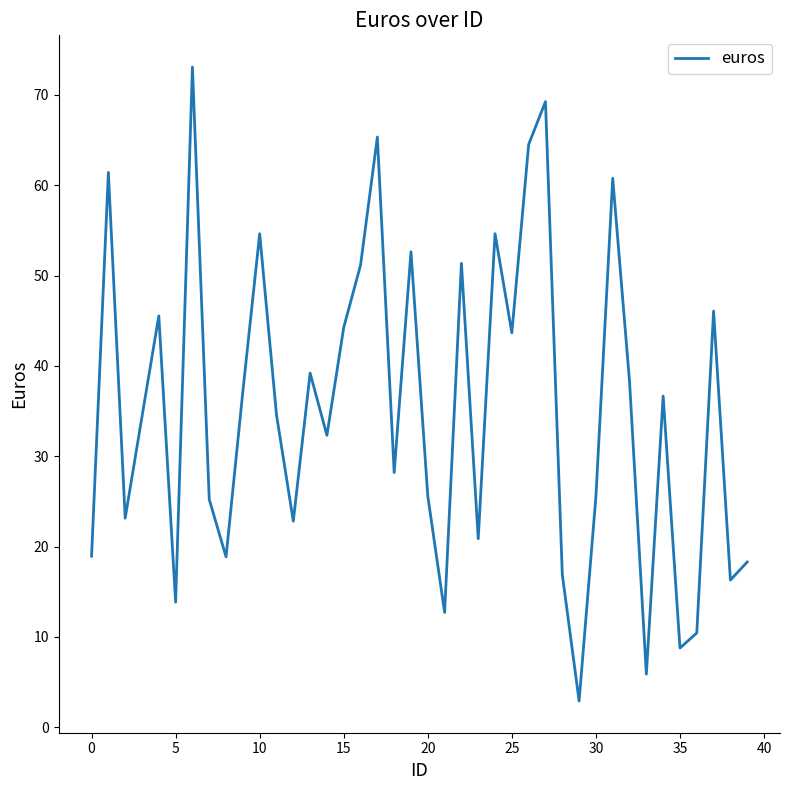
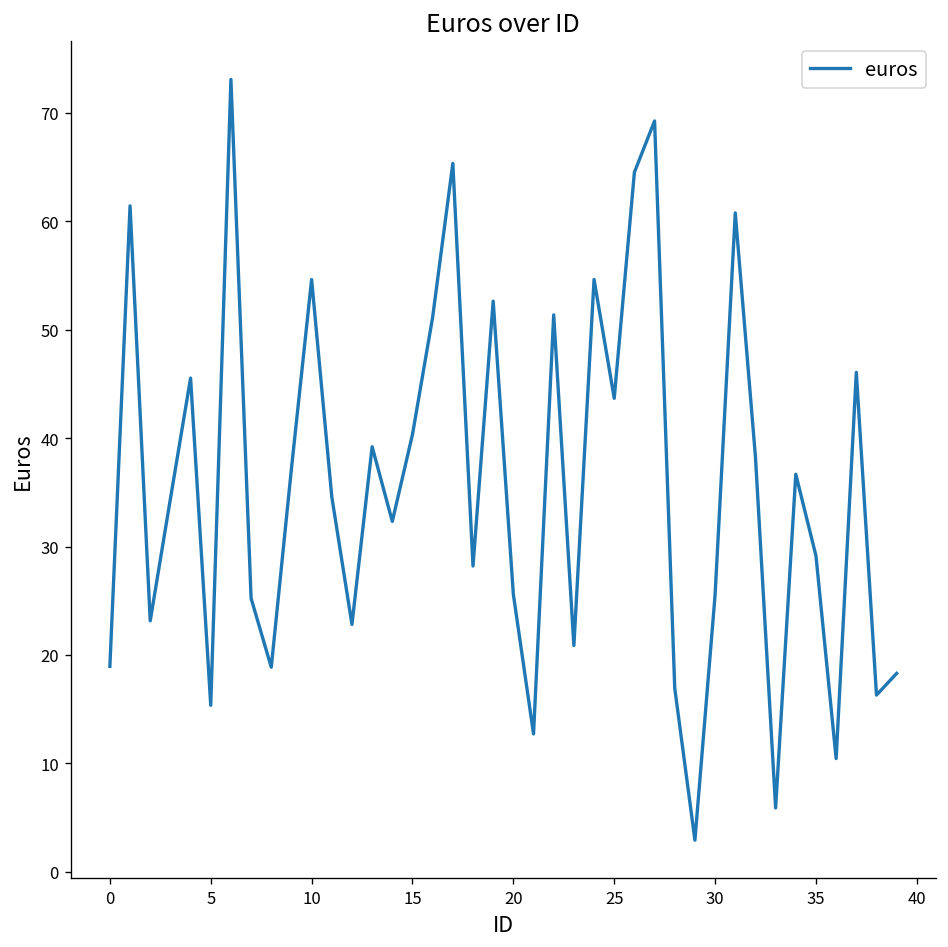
5: 14 -> 15
15: 44 -> 40
35: 9 -> 29
